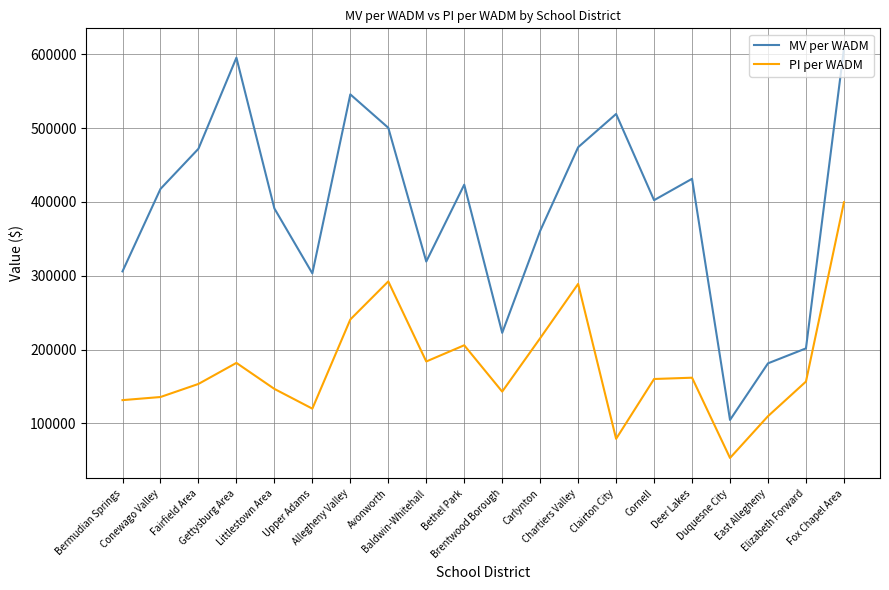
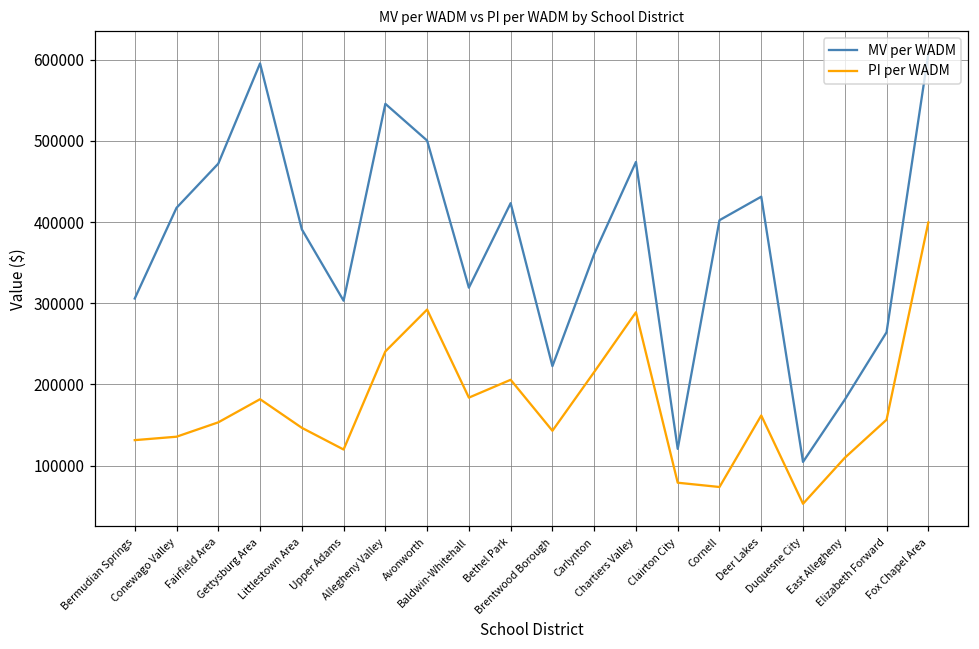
MV per WADM, Clairton City: 520000 -> 120000
PI per WADM, Cornell: 160000 -> 70000
MV per WADM, Elizabeth Forward: 200000 -> 260000
